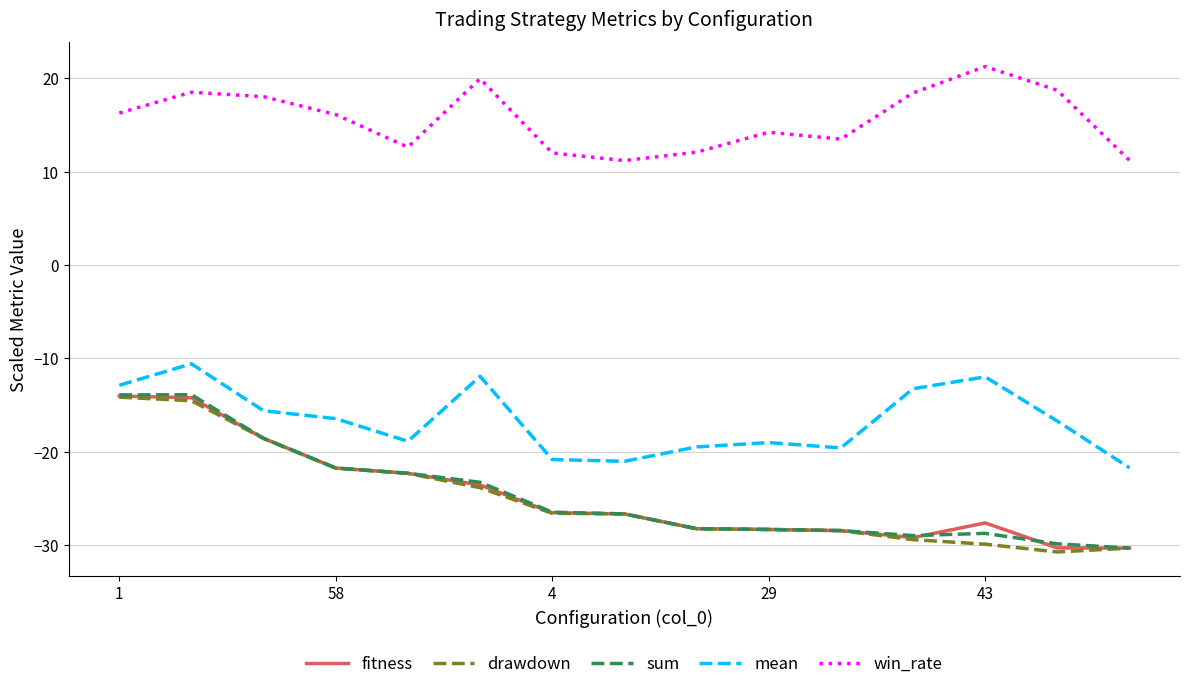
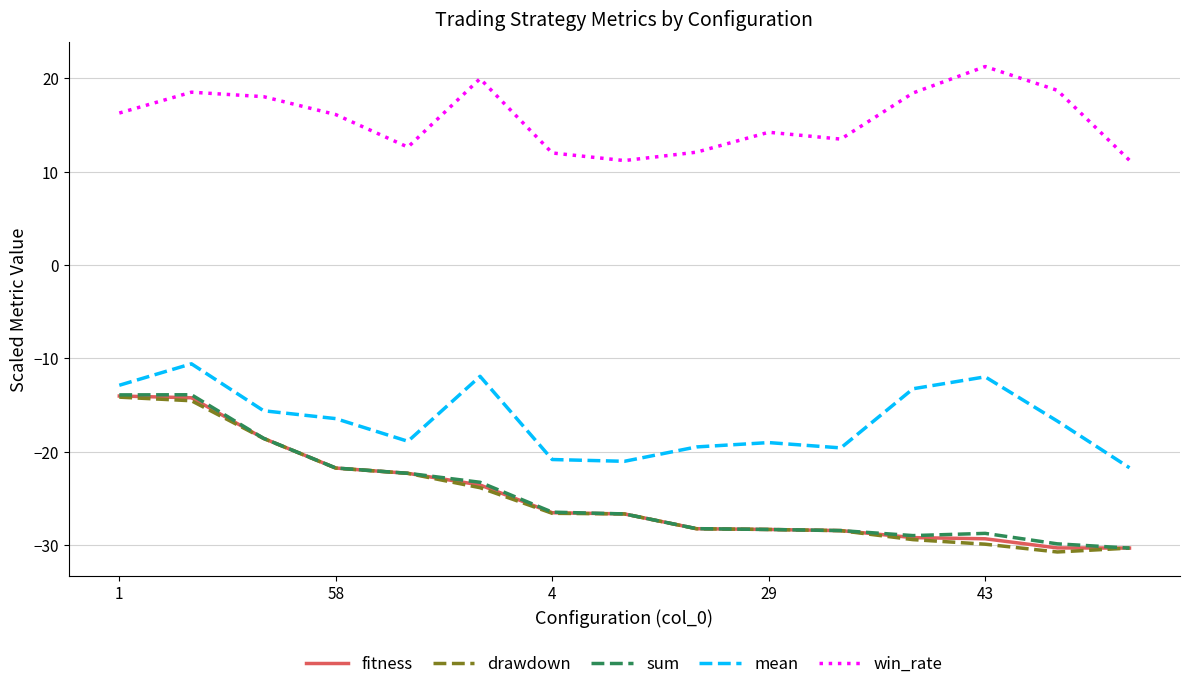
fitness, 43: -28 -> -29
